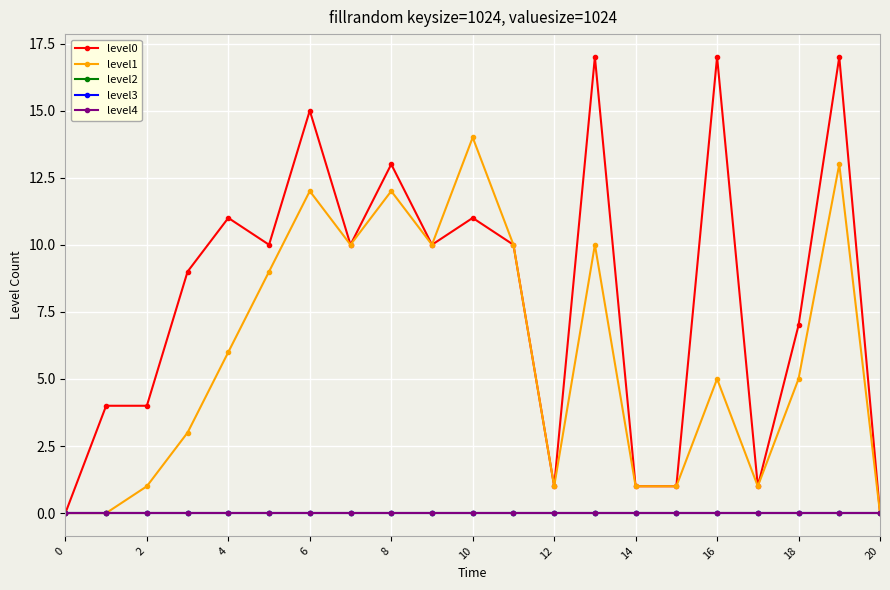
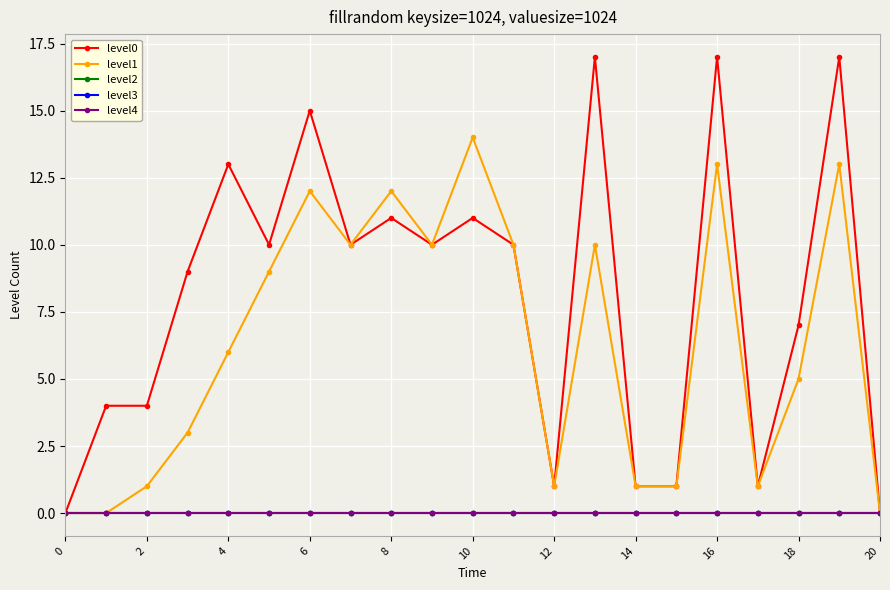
level0, 4: 11 -> 13
level0, 8: 13 -> 11
level1, 16: 5 -> 13
